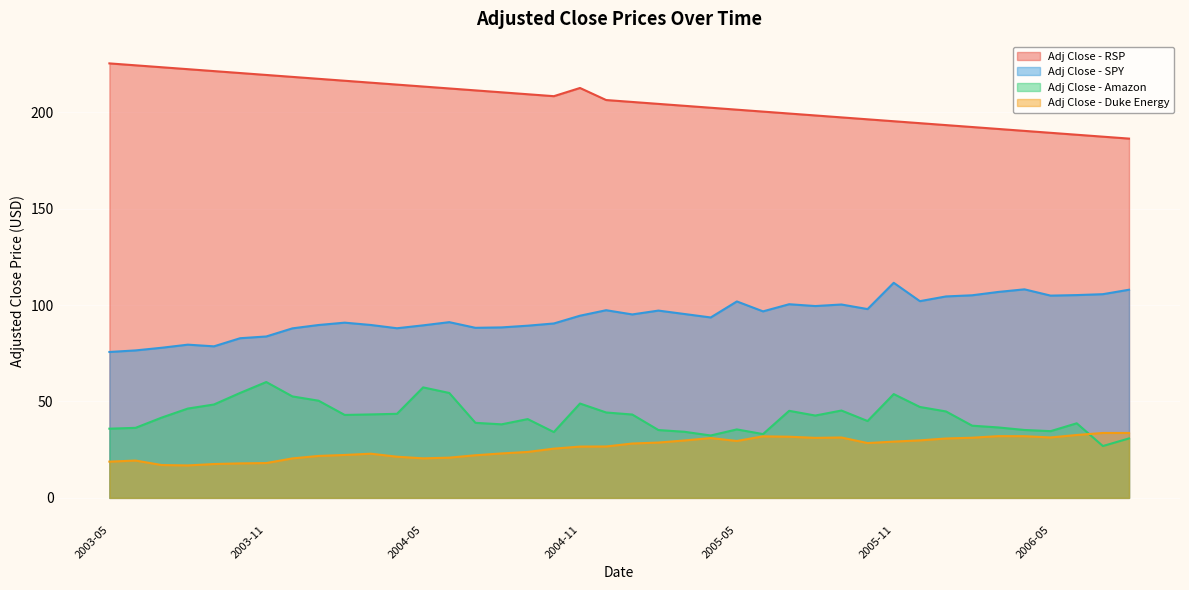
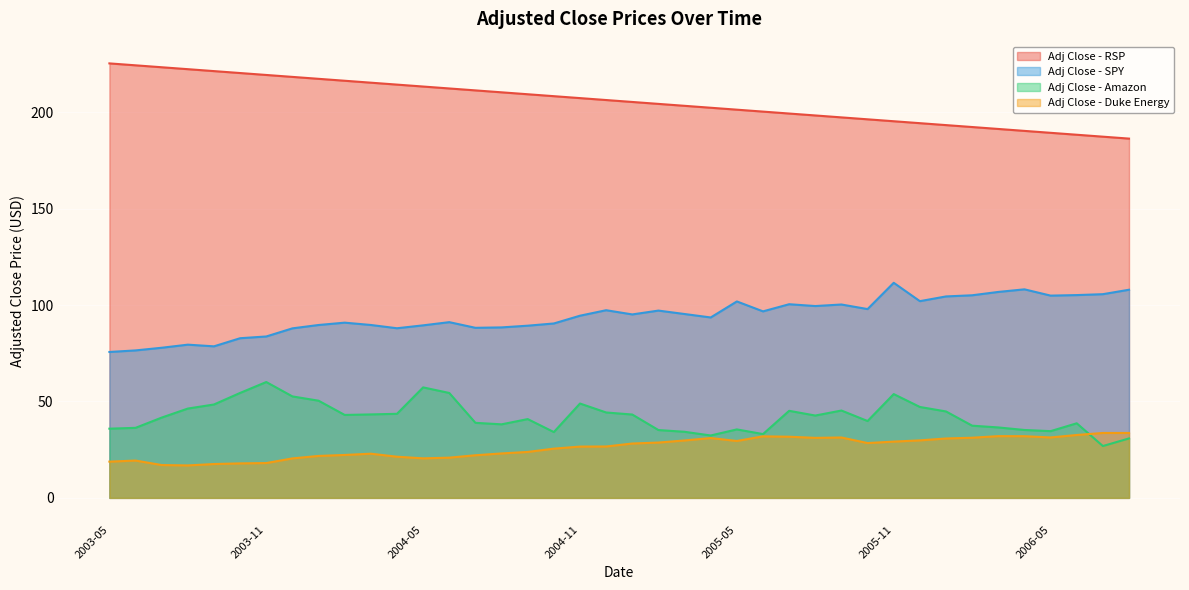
Adj Close - RSP, 2004-11: 213 -> 207
